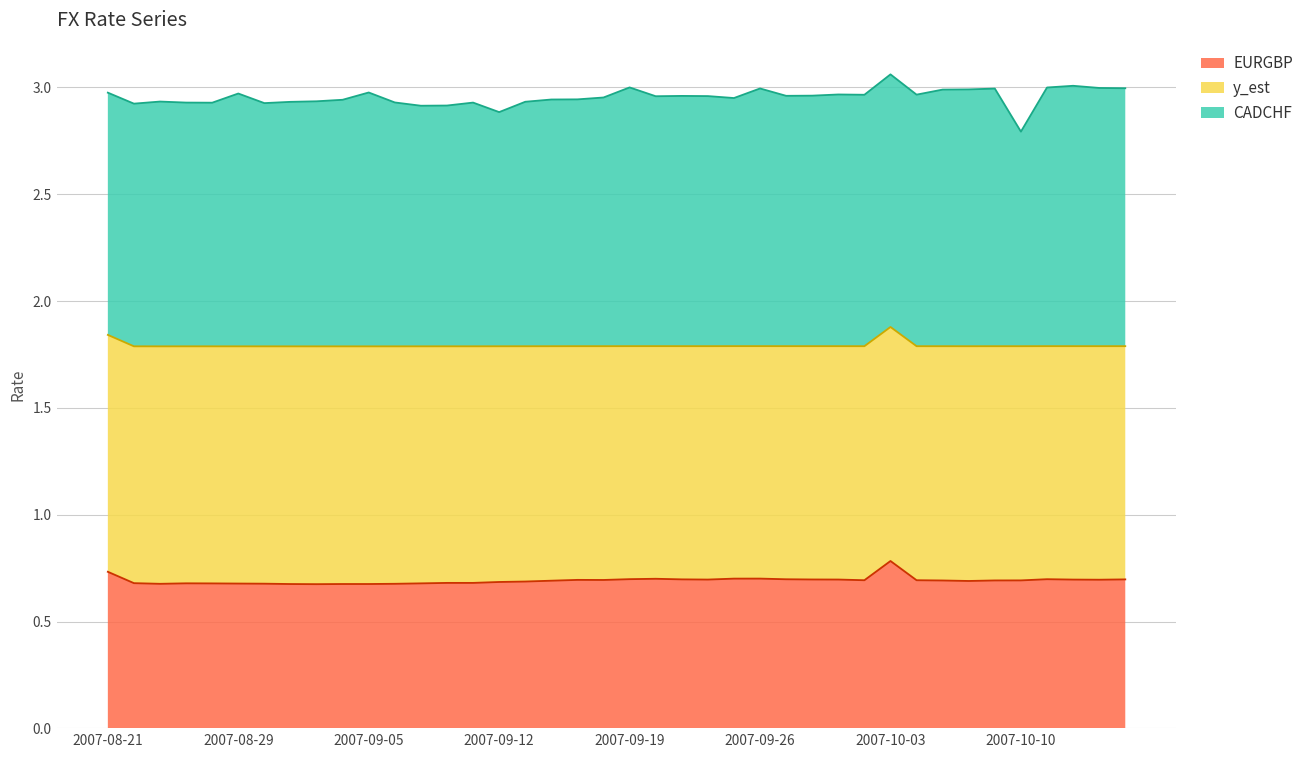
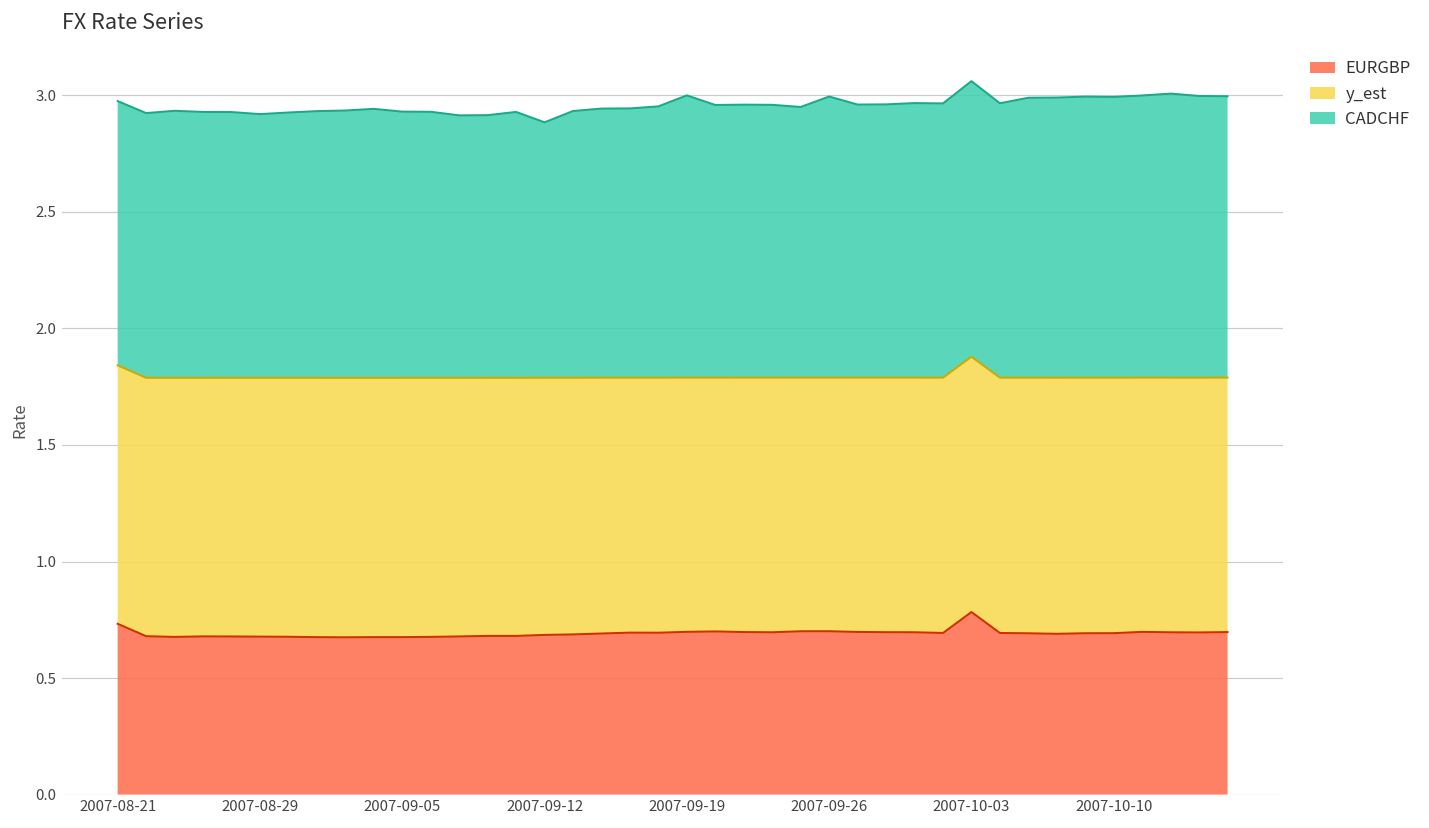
CADCHF, 2007-08-29: 1.18 -> 1.13
CADCHF, 2007-09-05: 1.19 -> 1.14
CADCHF, 2007-10-10: 1.00 -> 1.20
